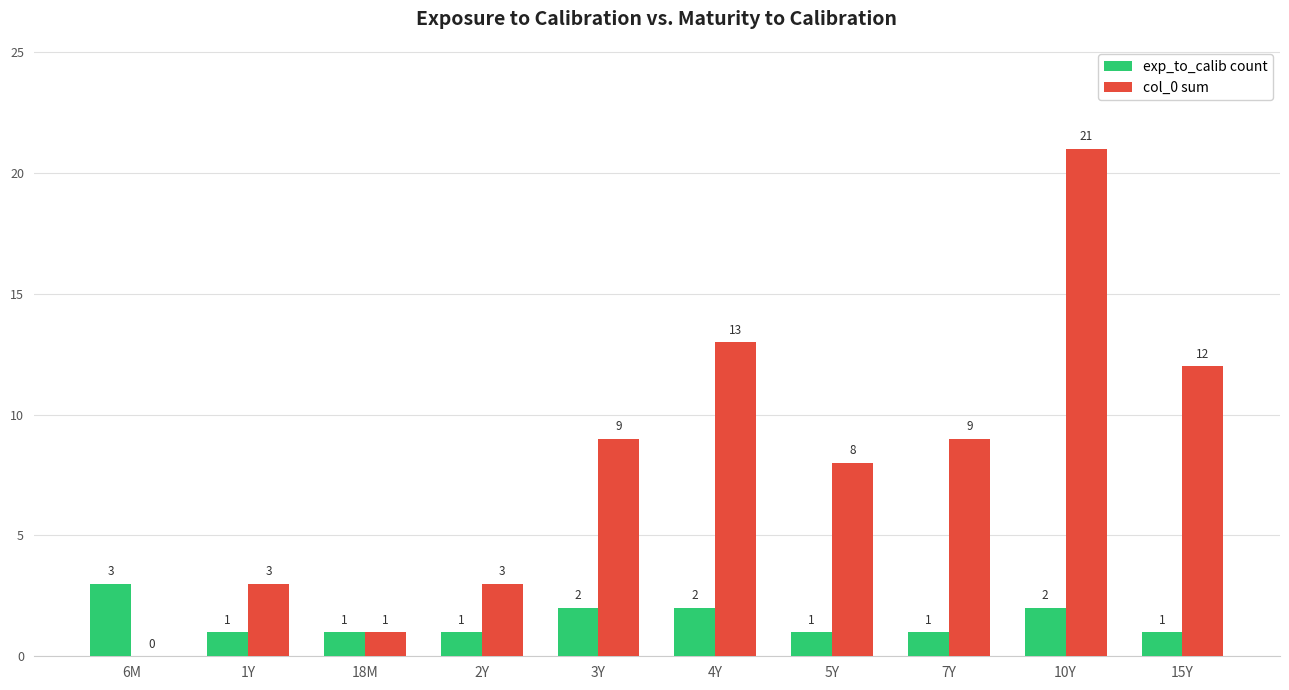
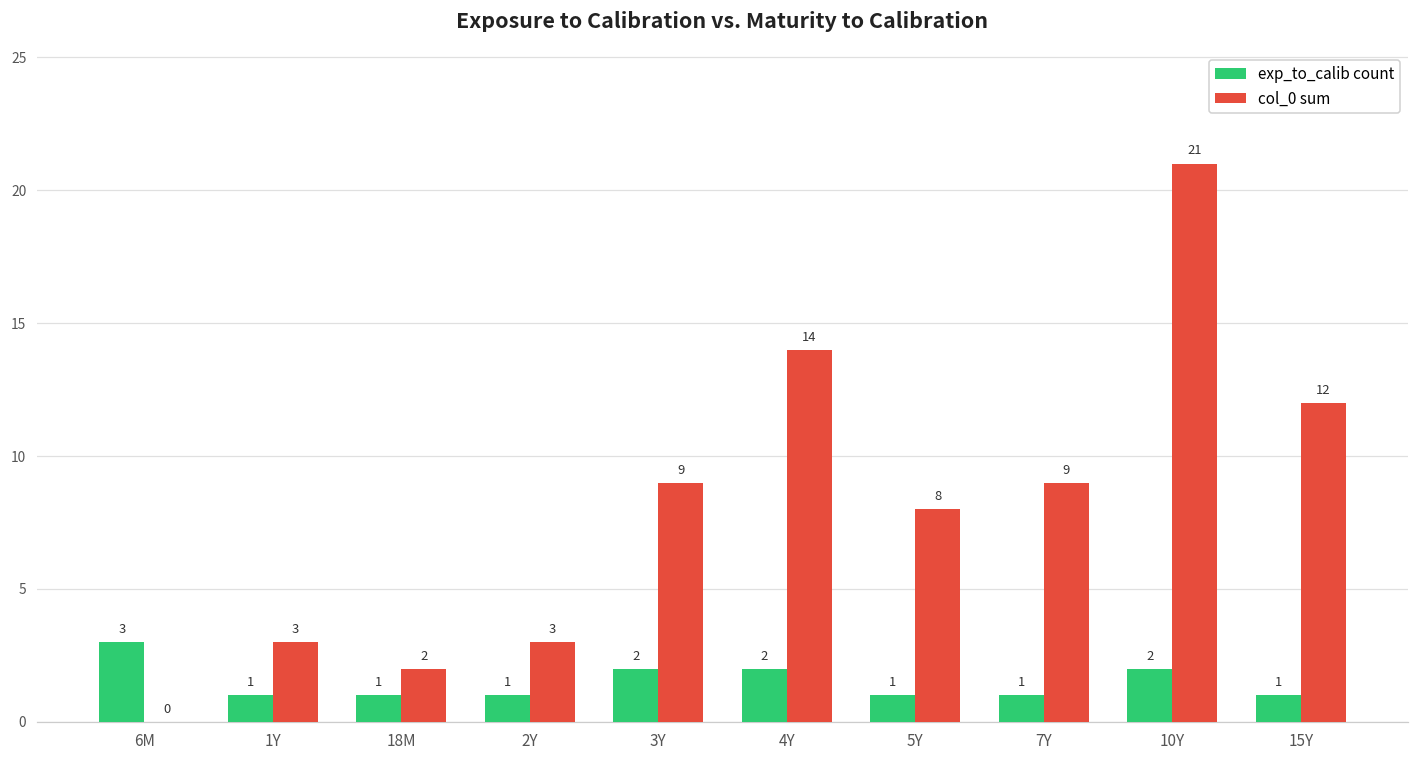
col_0 sum, 18M: 1 -> 2
col_0 sum, 4Y: 13 -> 14
